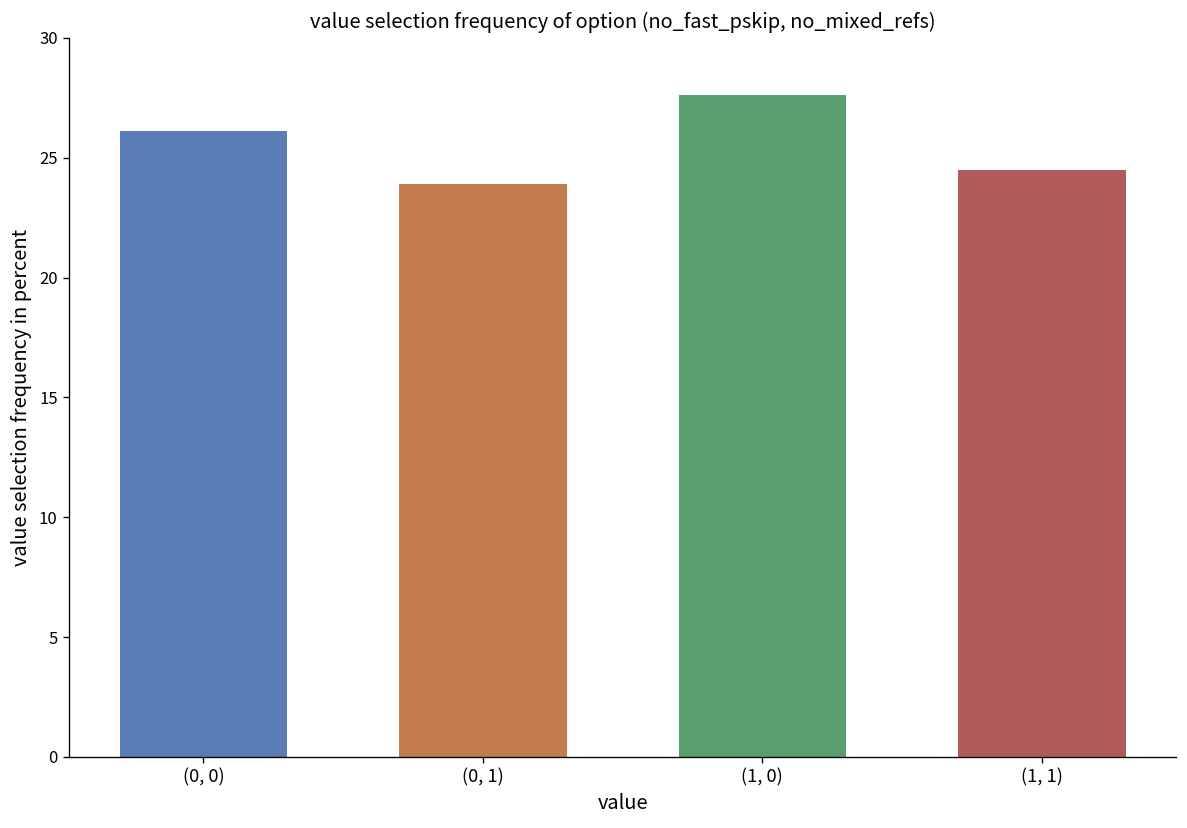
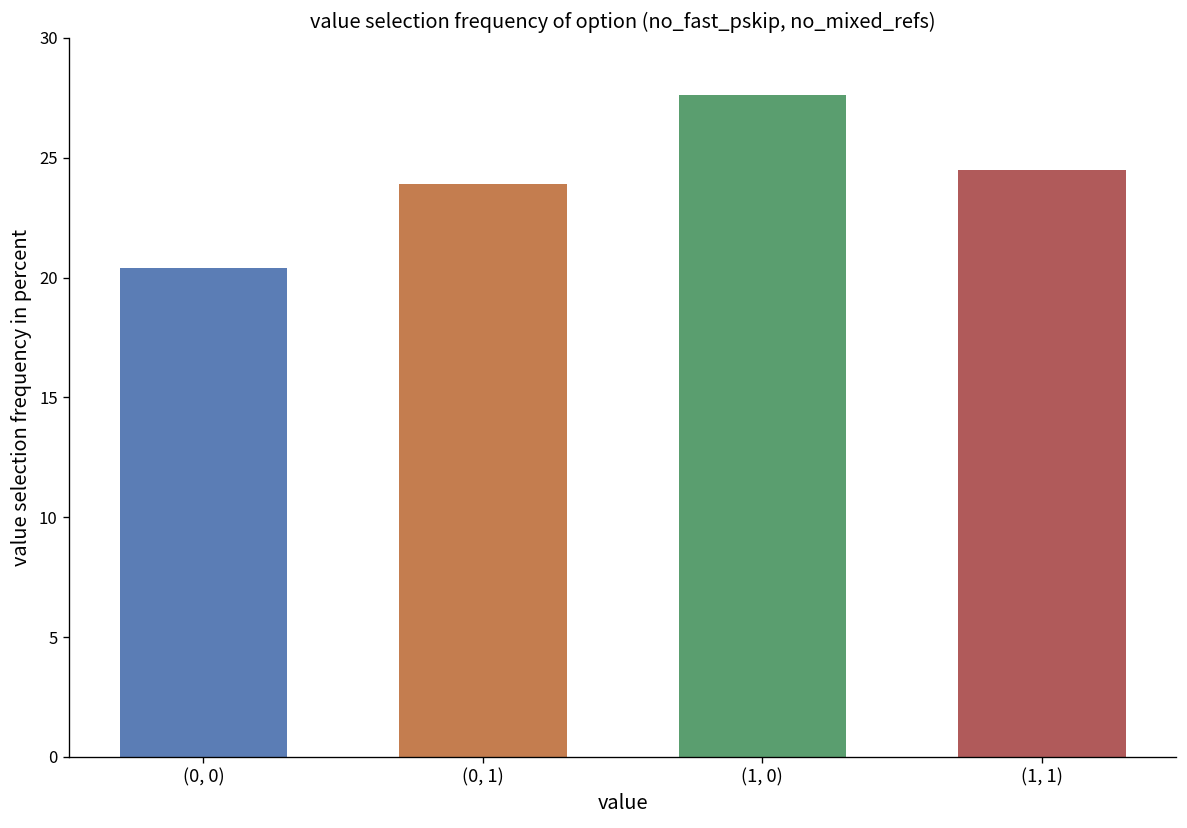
(0, 0): 26.1 -> 20.4
